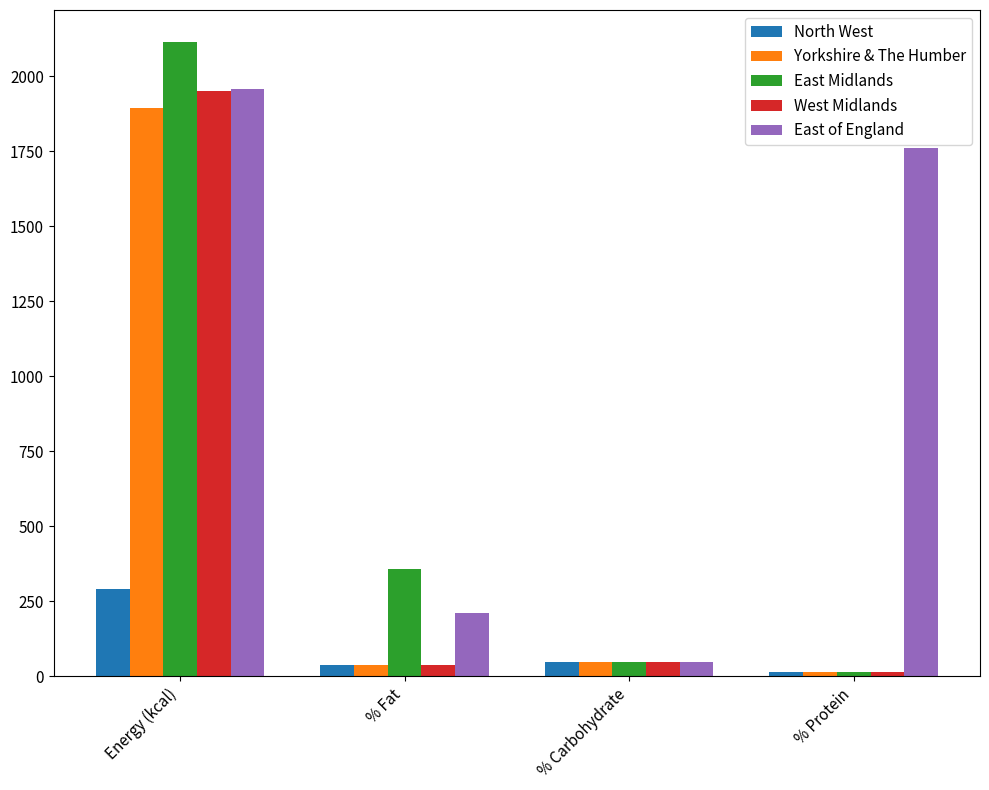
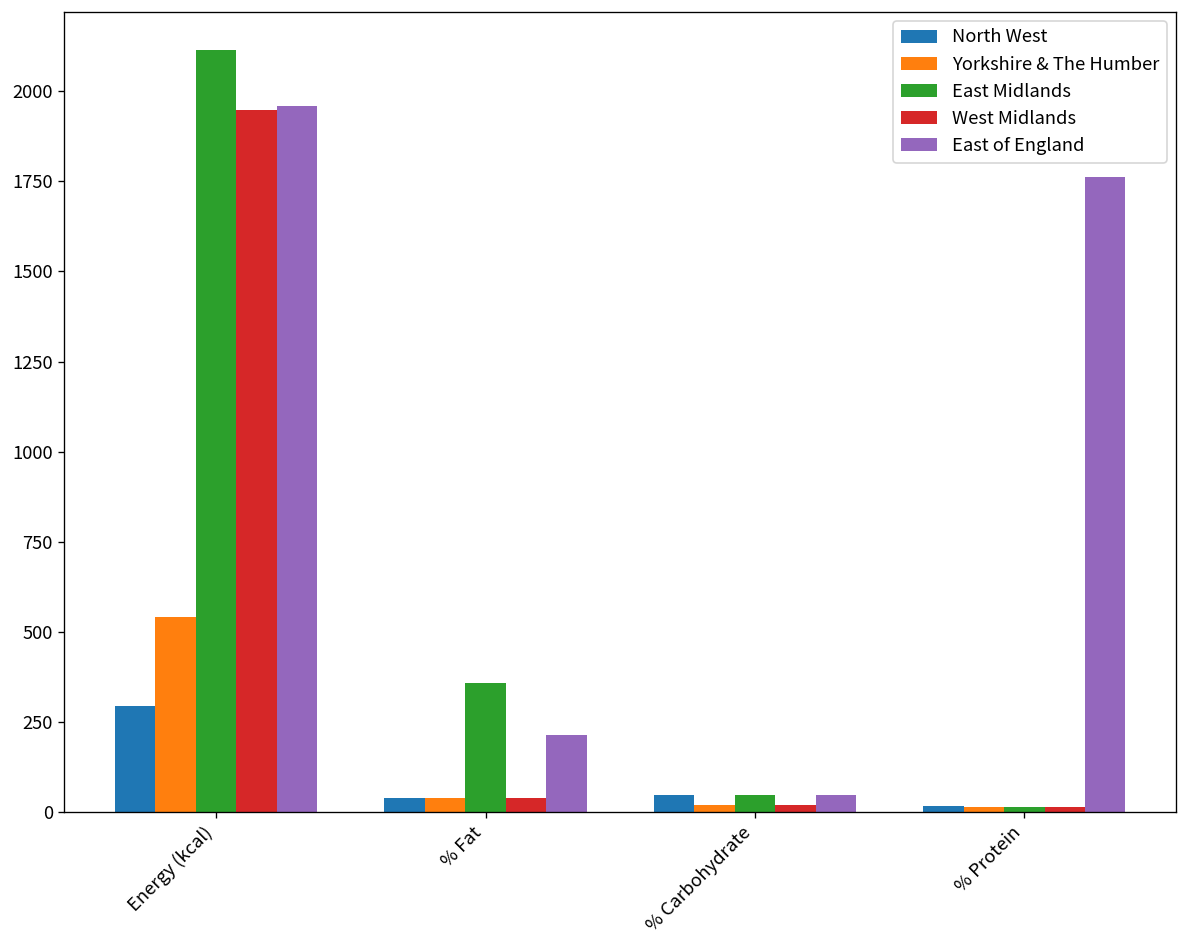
Yorkshire & The Humber, Energy (kcal): 1890 -> 540
Yorkshire & The Humber, % Carbohydrate: 50 -> 20
West Midlands, % Carbohydrate: 50 -> 20
